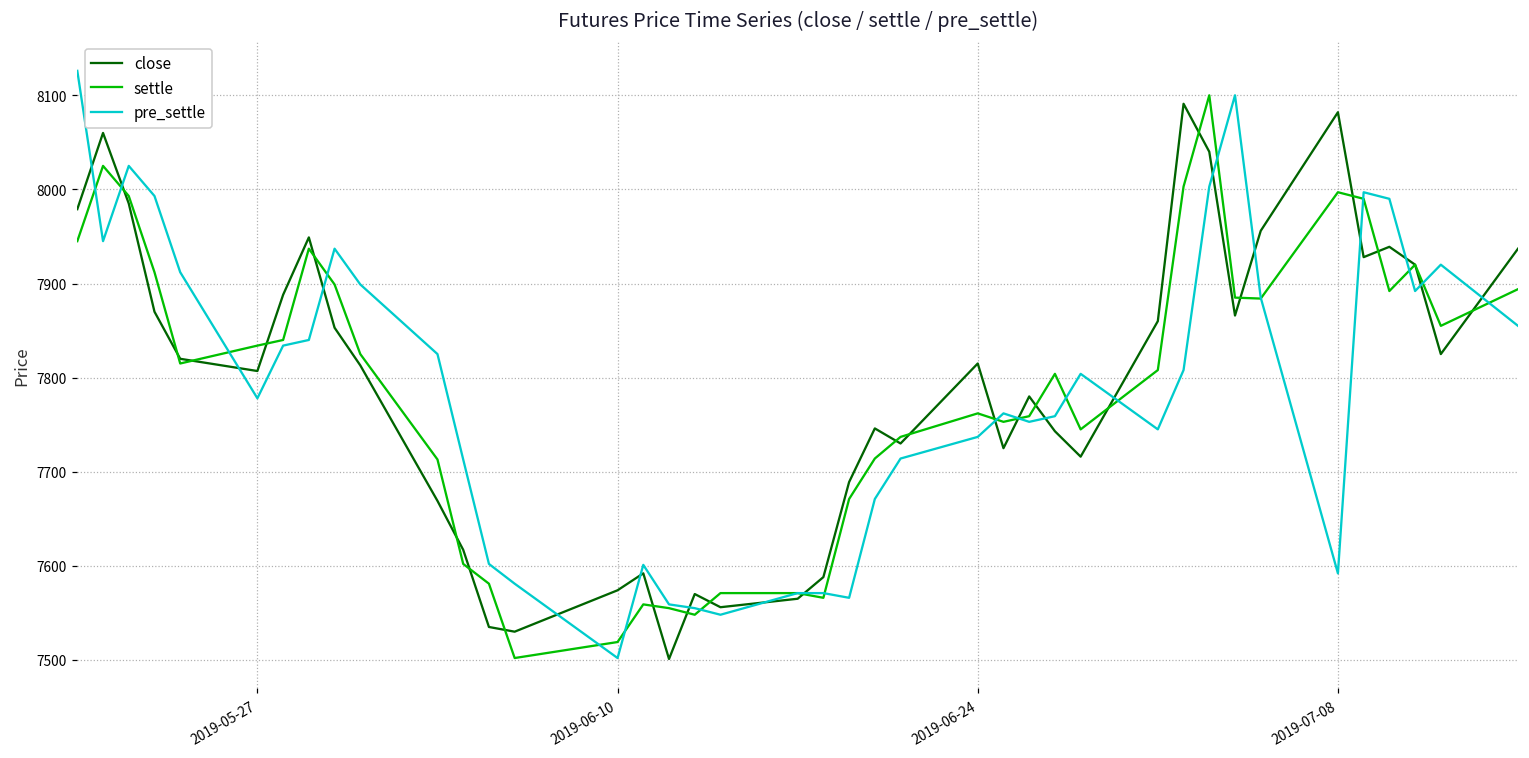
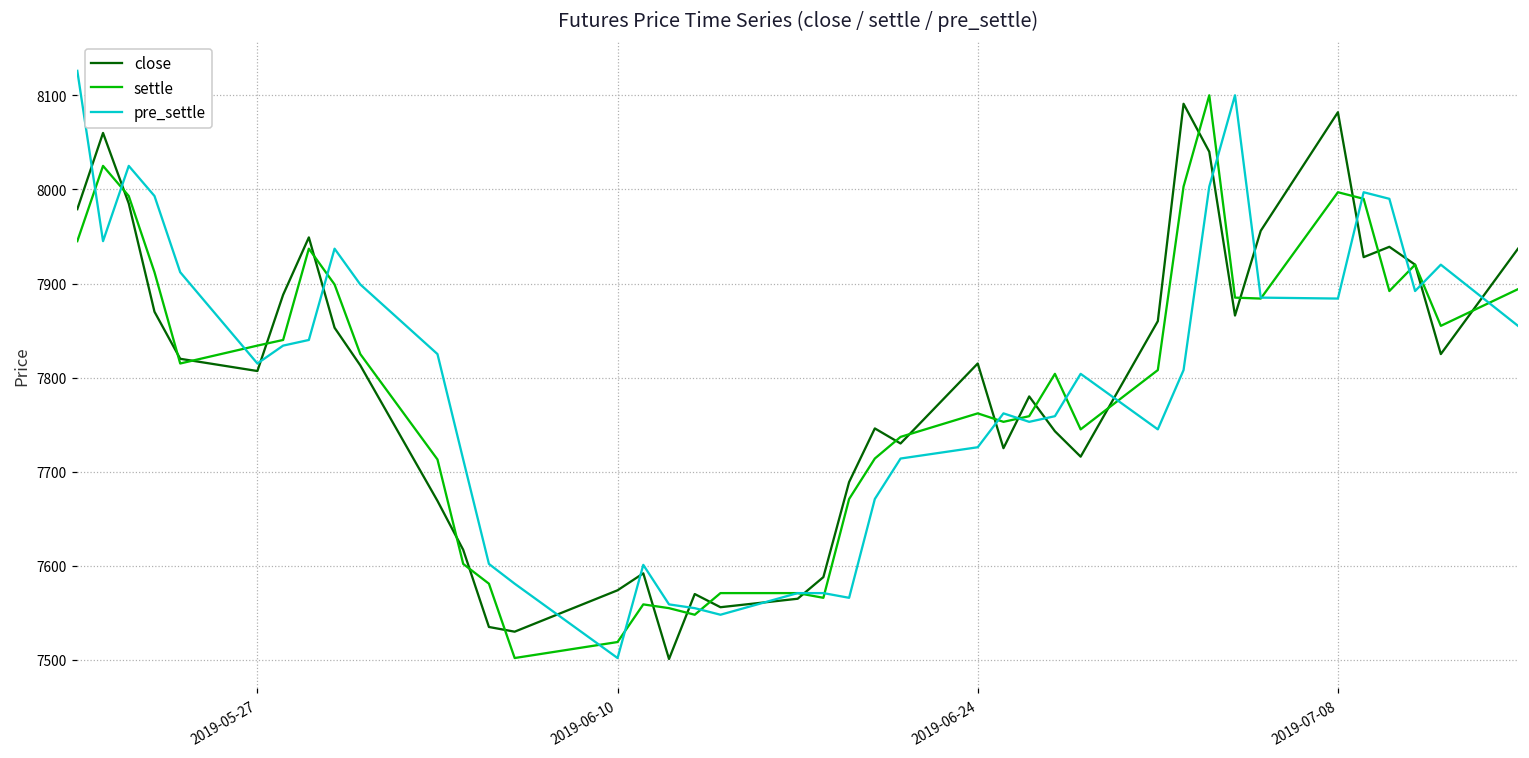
pre_settle, 2019-05-27: 7780 -> 7820
pre_settle, 2019-06-24: 7740 -> 7730
pre_settle, 2019-07-08: 7590 -> 7880
